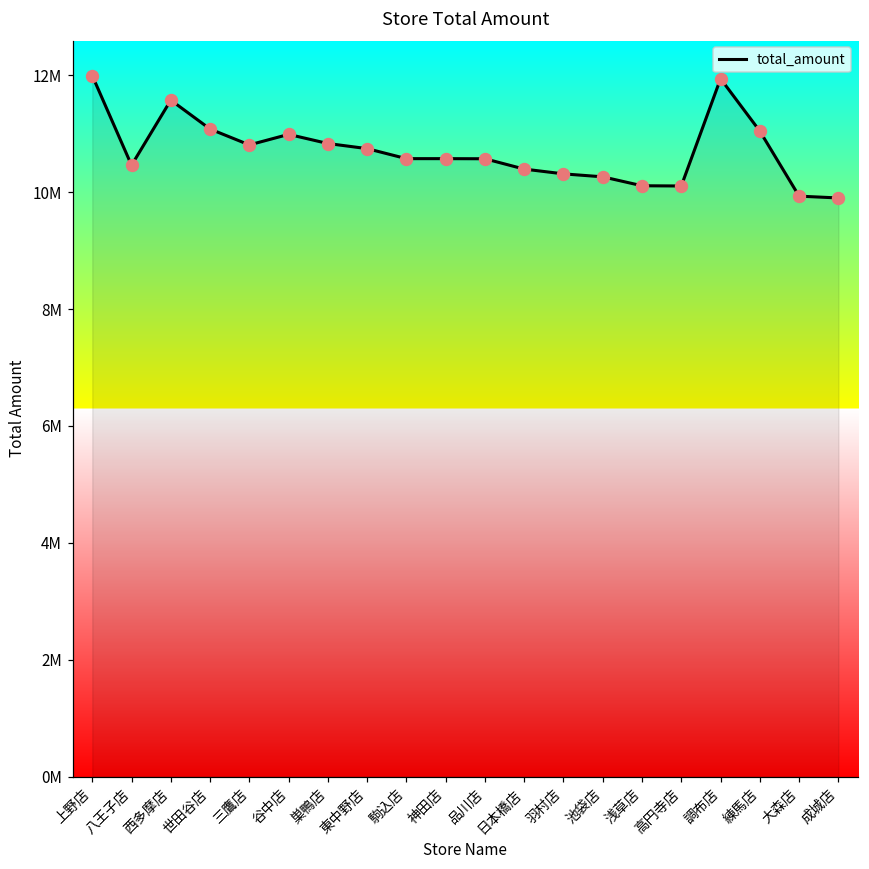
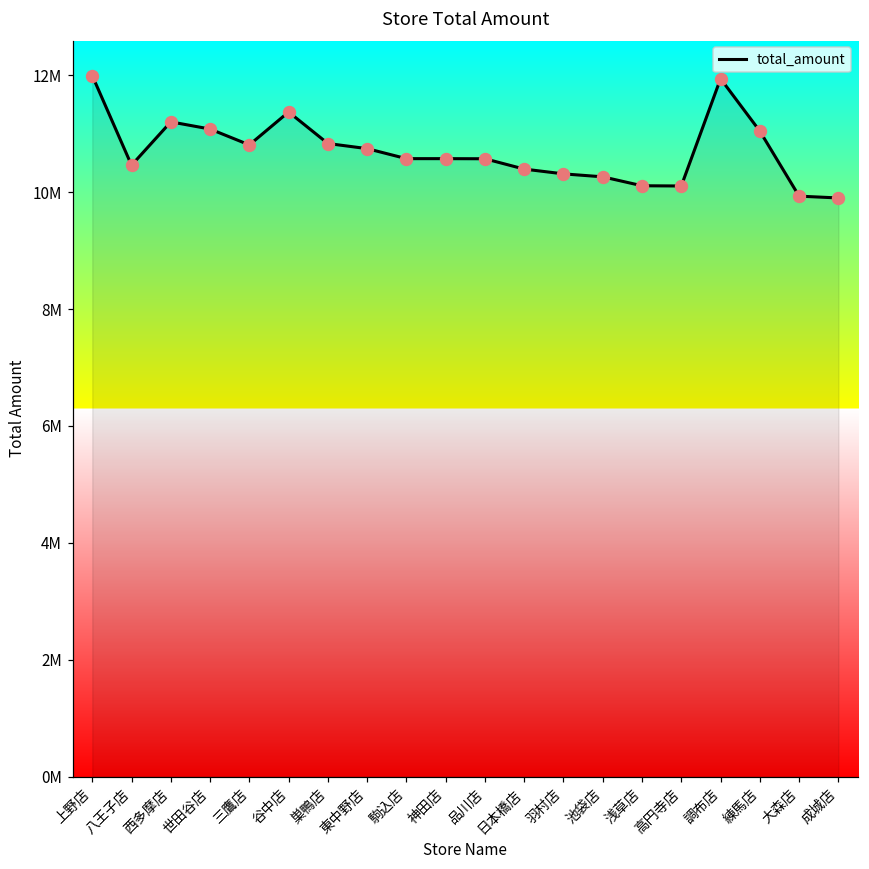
西多摩店: 11600000 -> 11200000
谷中店: 11000000 -> 11400000
